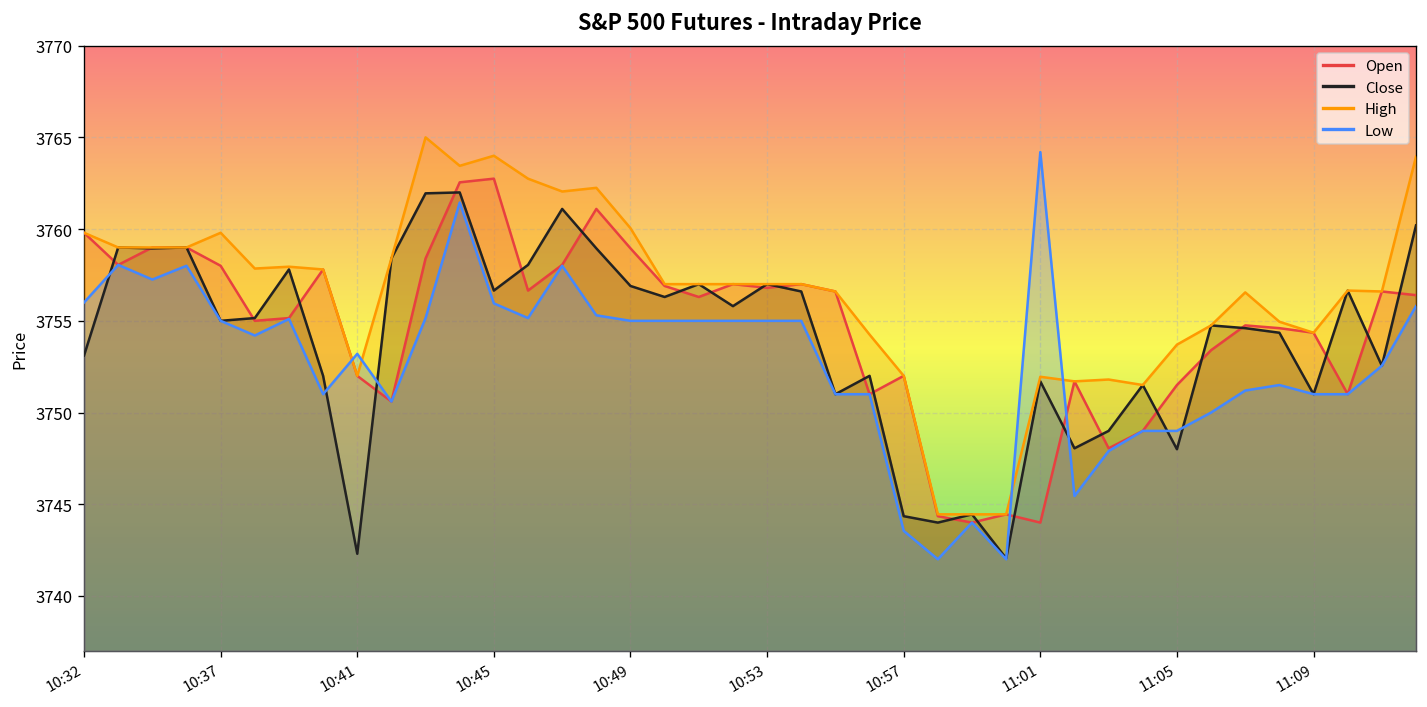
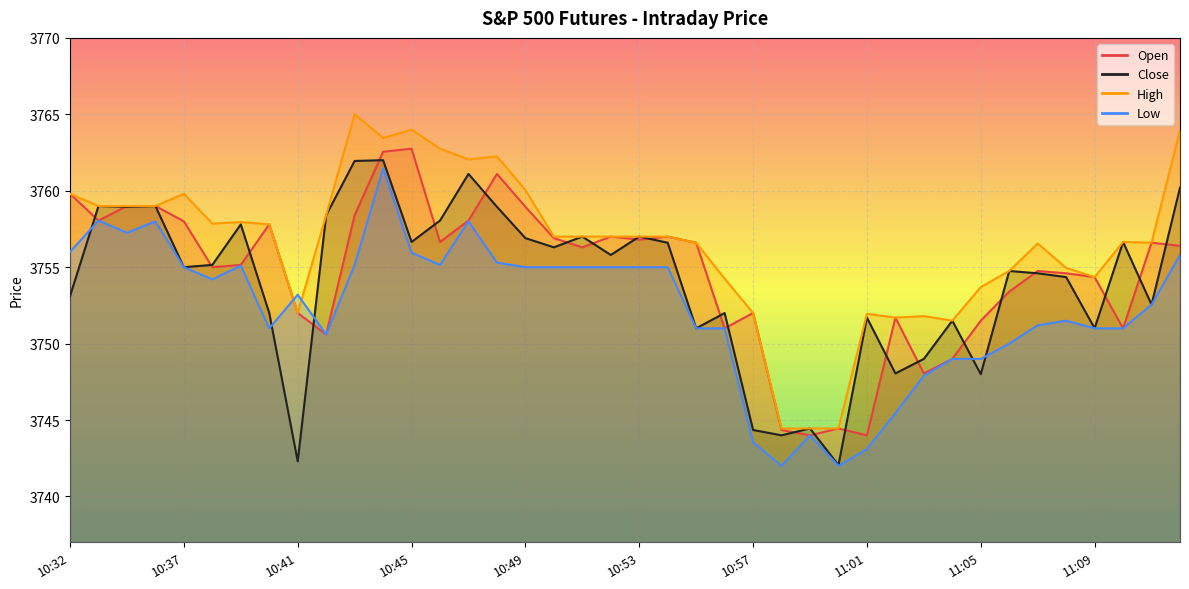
Low, 11:01: 3764.2 -> 3743.1
